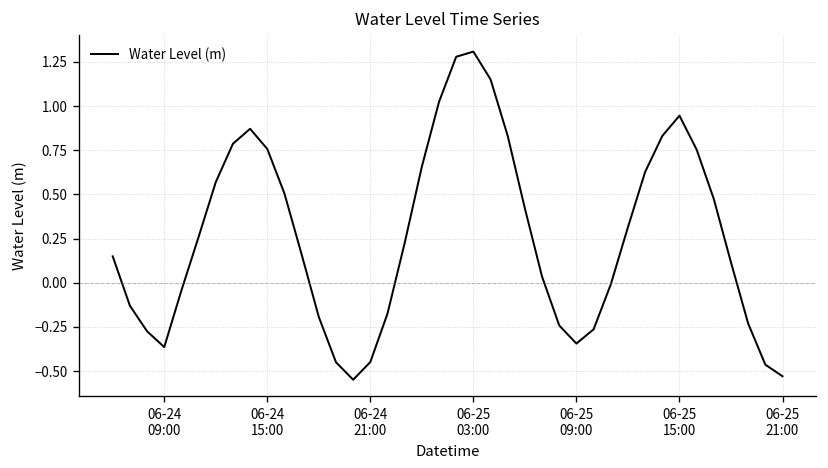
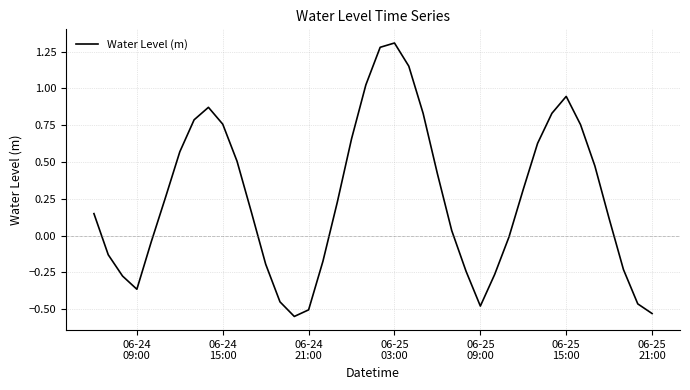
06-24 21:00: -0.45 -> -0.50
06-25 09:00: -0.34 -> -0.48
